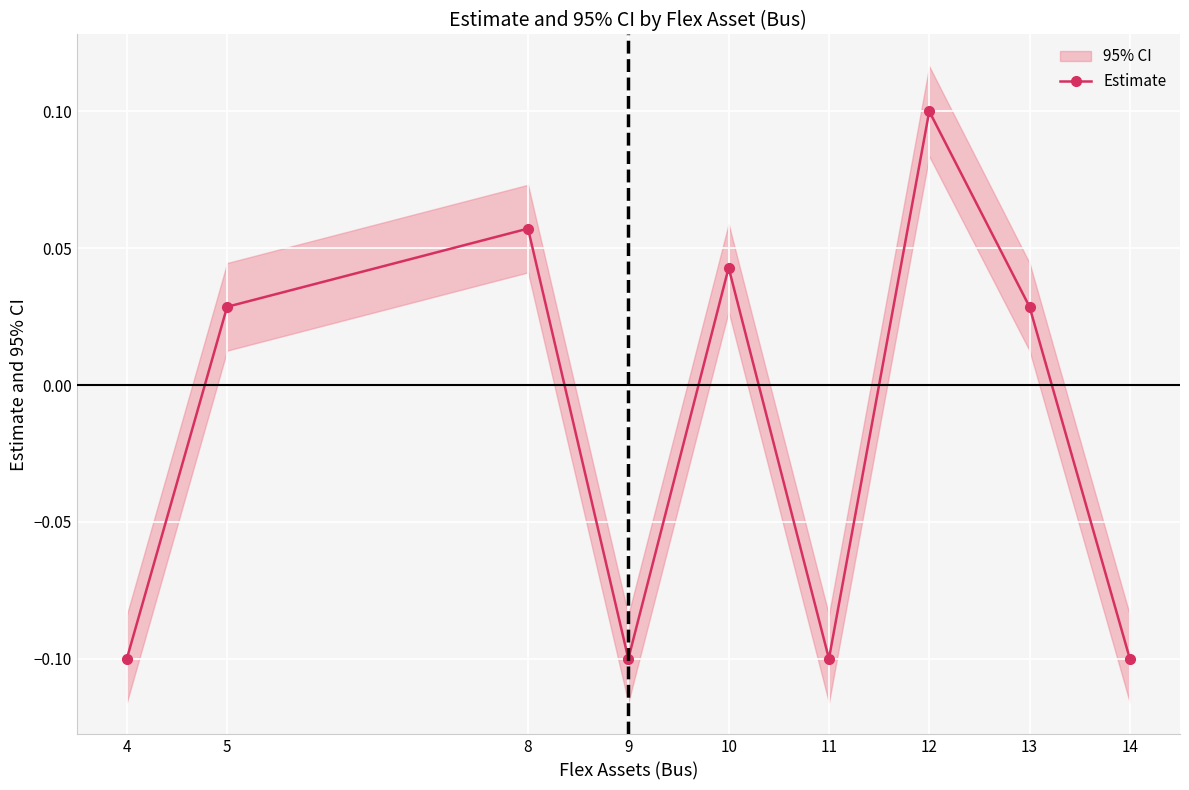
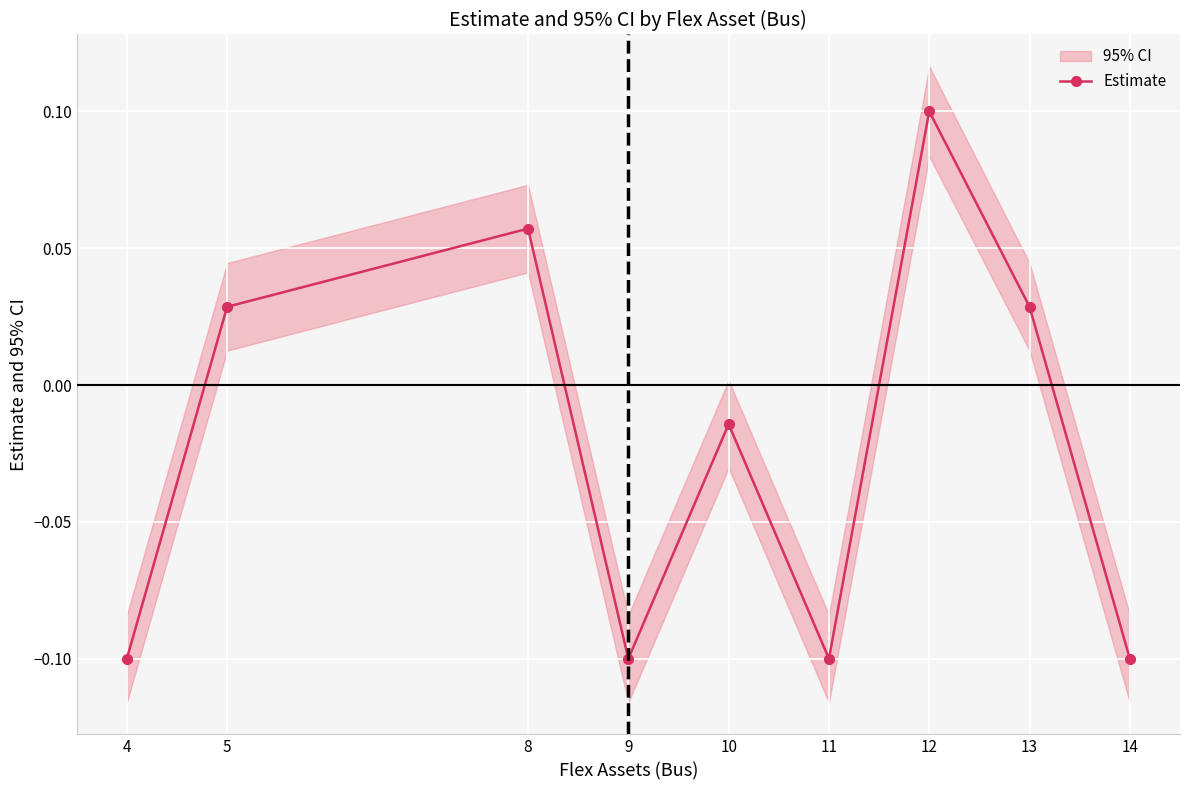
Estimate, 10: 0.043 -> -0.014
